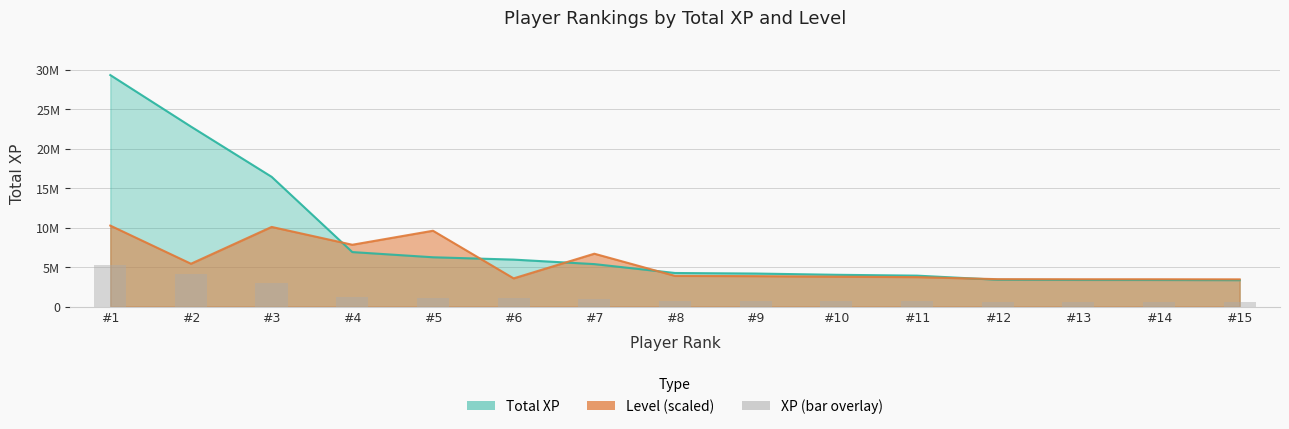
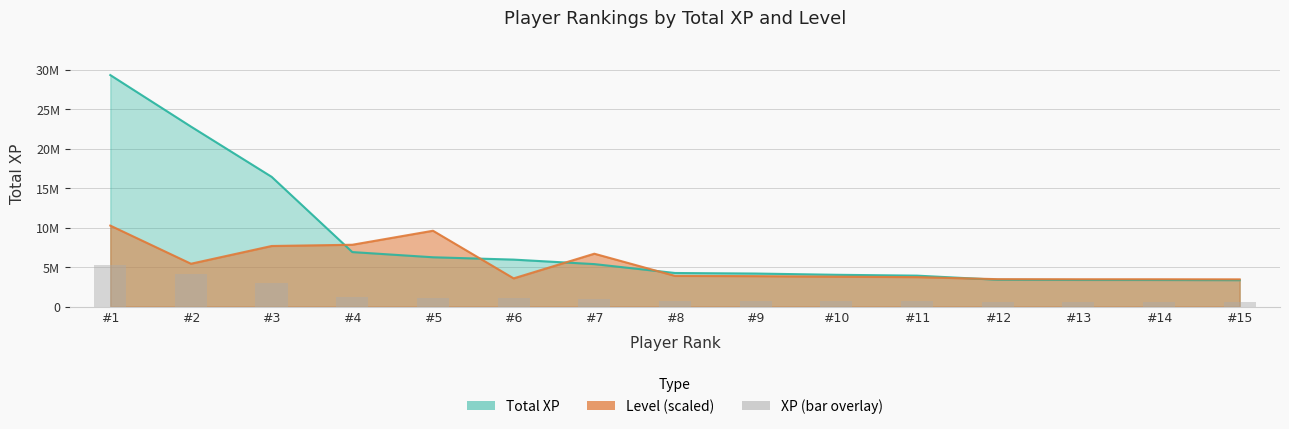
Level (scaled), #3: 10000000 -> 8000000
